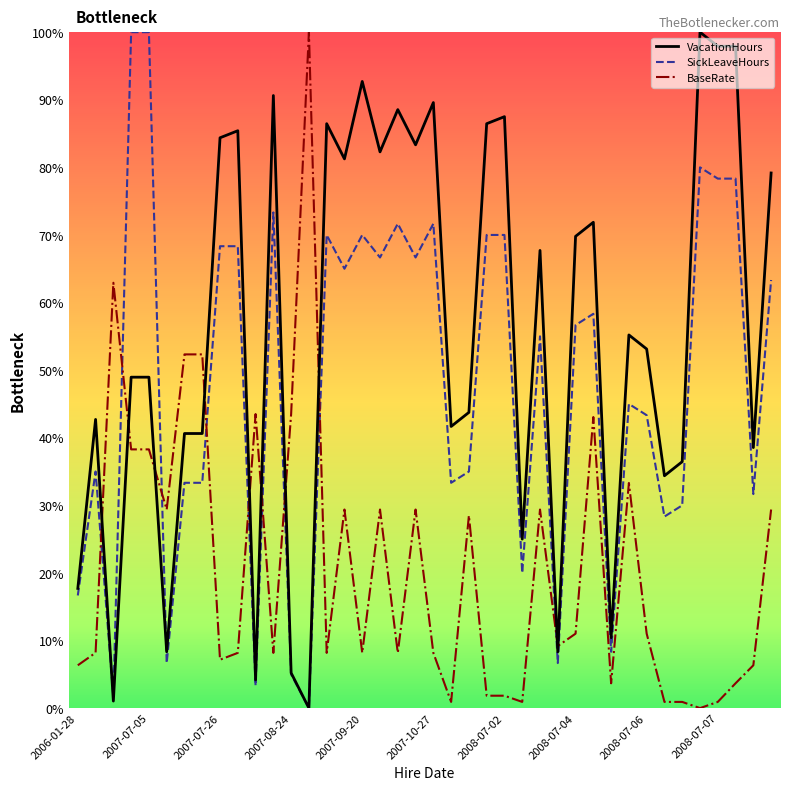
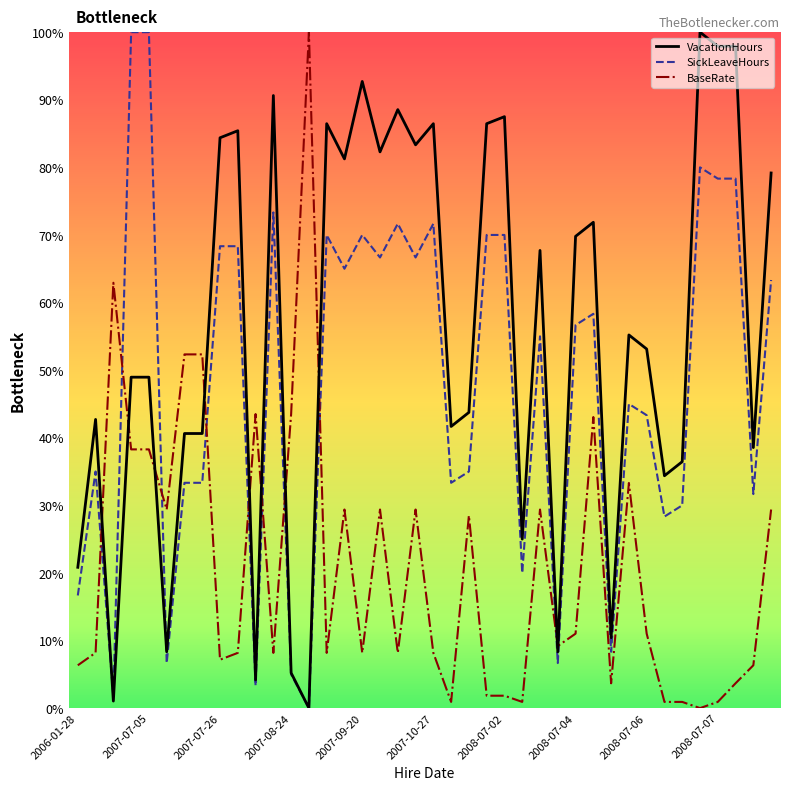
VacationHours, 2006-01-28: 18% -> 21%
VacationHours, 2007-10-27: 90% -> 86%
